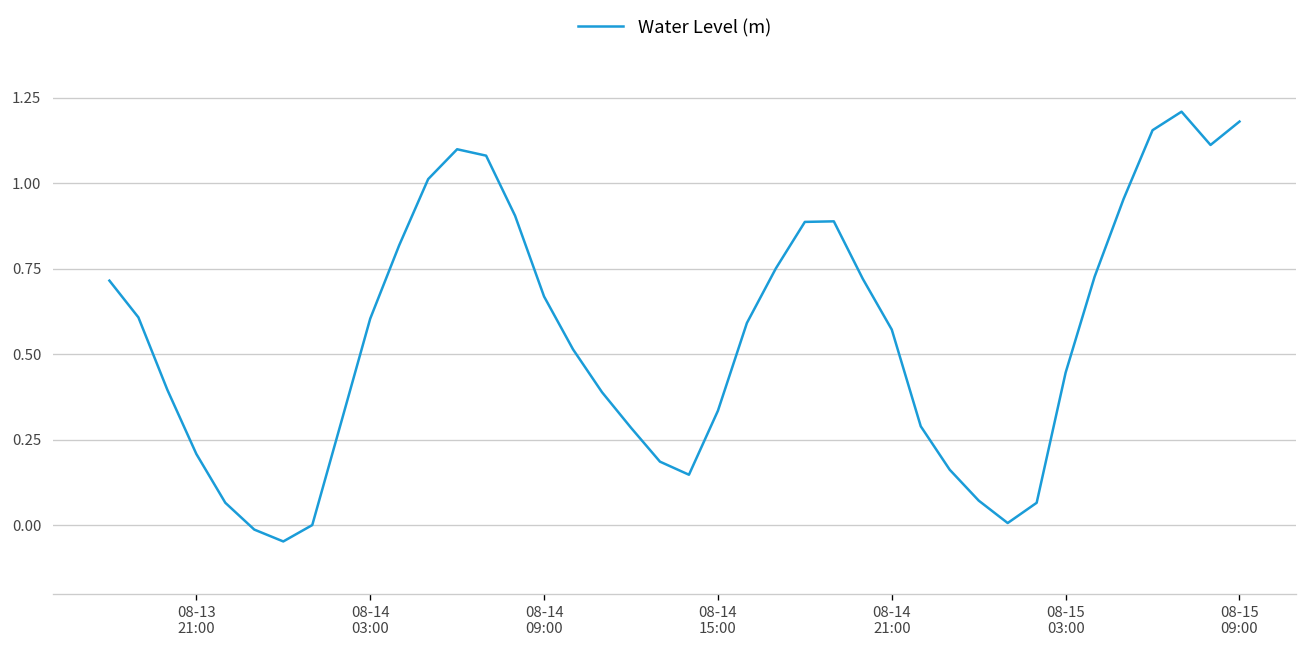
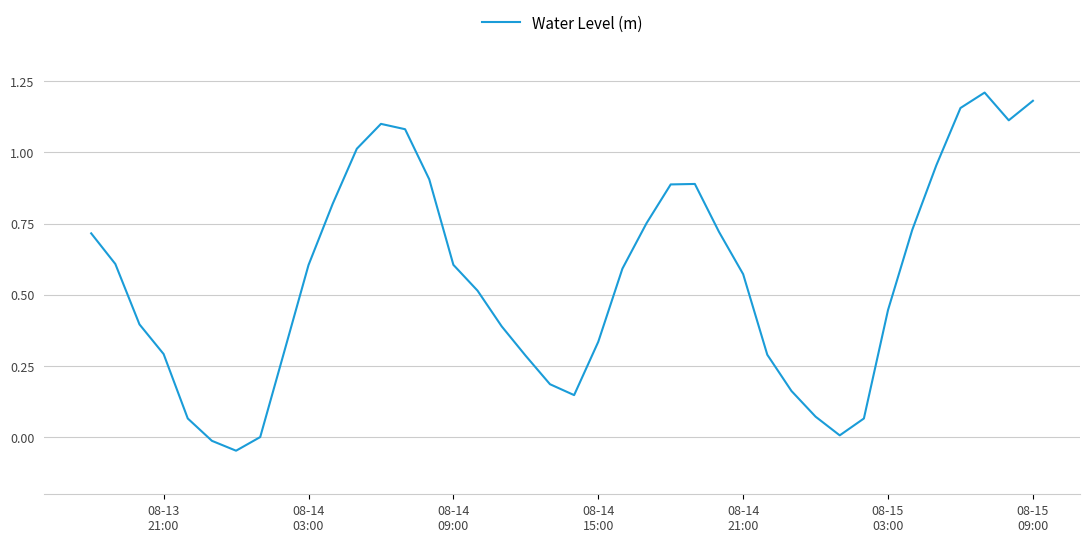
08-13 21:00: 0.21 -> 0.29
08-14 09:00: 0.67 -> 0.61
